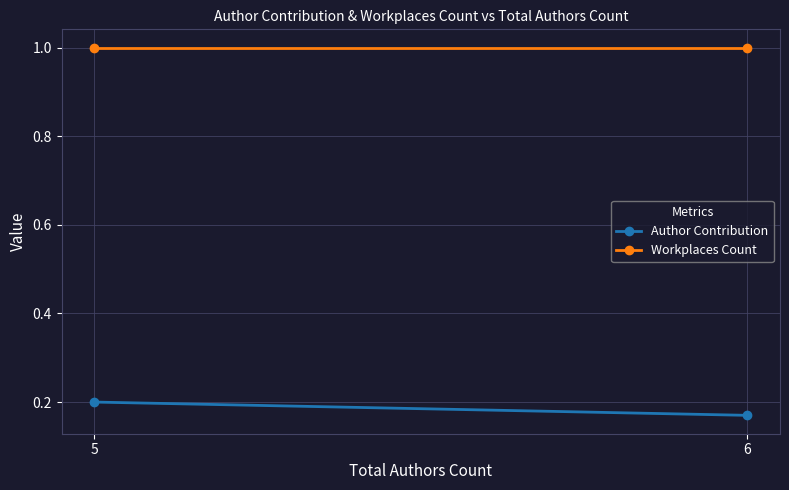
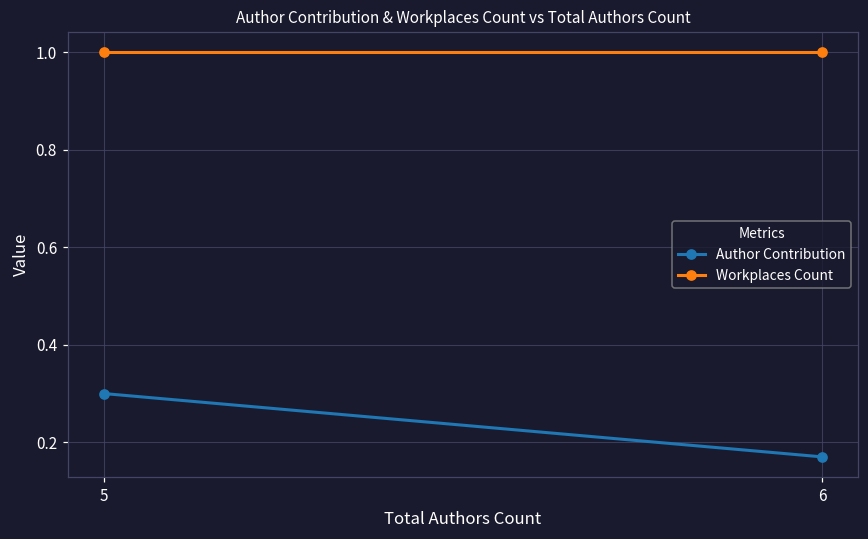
Author Contribution, 5: 0.2 -> 0.3
